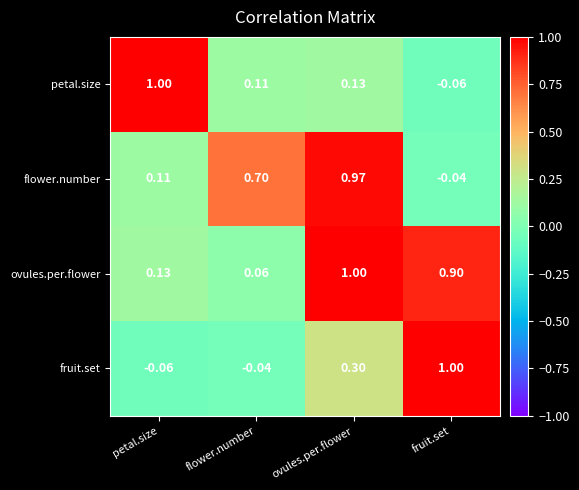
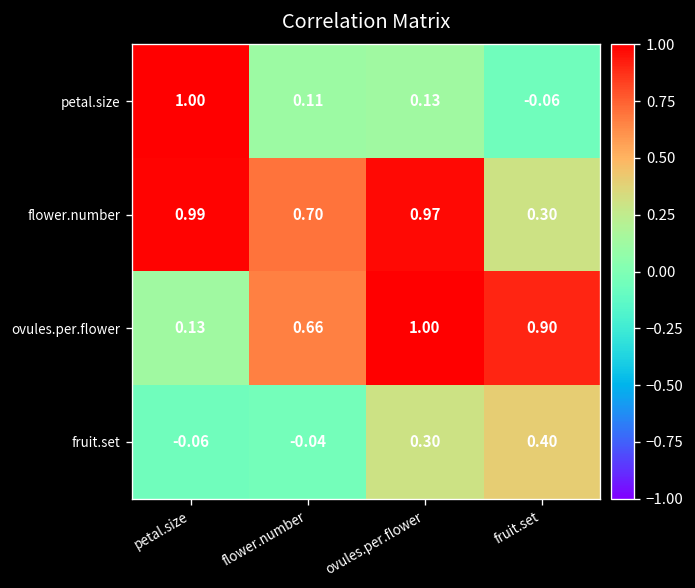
flower.number, petal.size: 0.11 -> 0.99
flower.number, fruit.set: -0.04 -> 0.30
ovules.per.flower, flower.number: 0.06 -> 0.66
fruit.set, fruit.set: 1.00 -> 0.40
